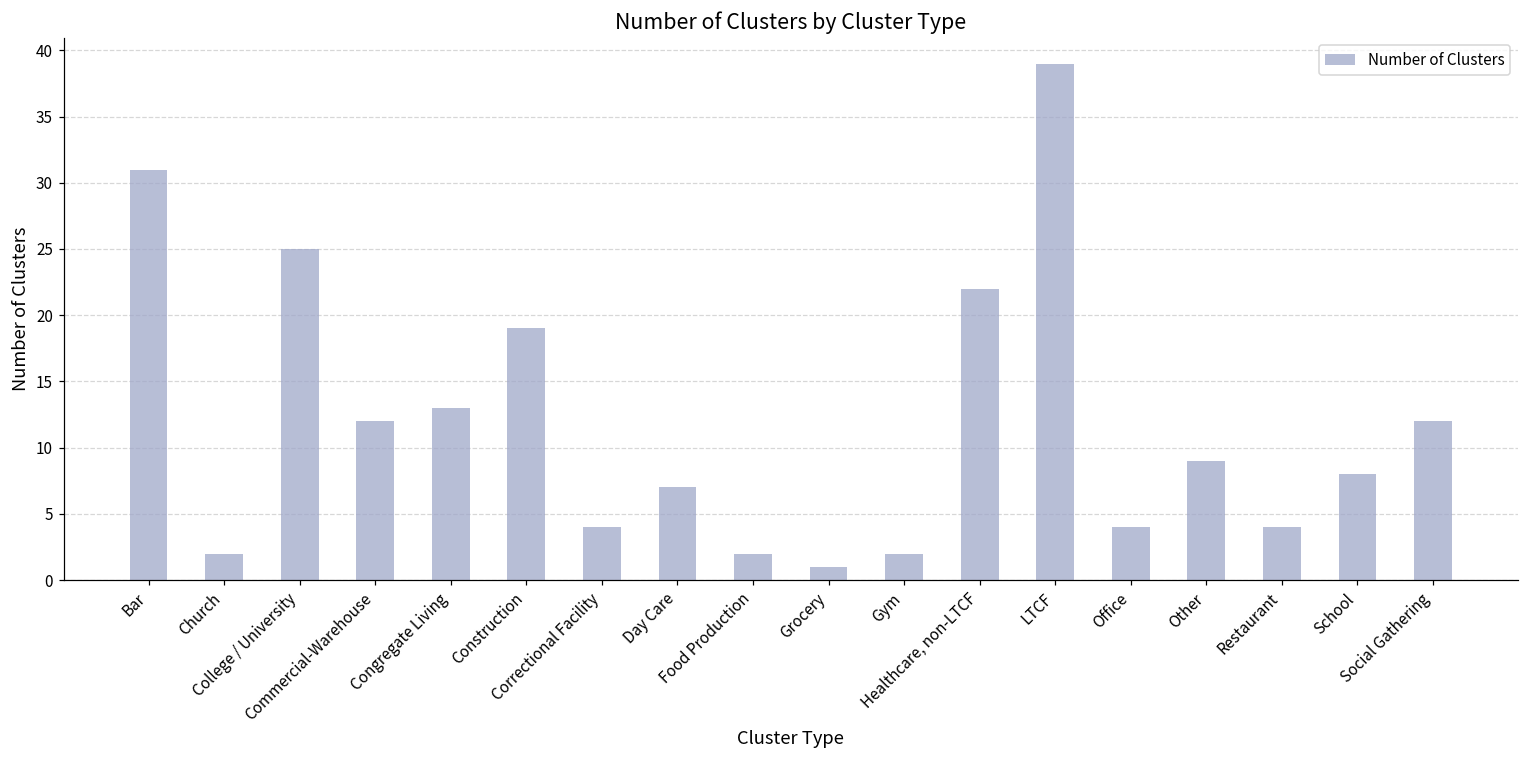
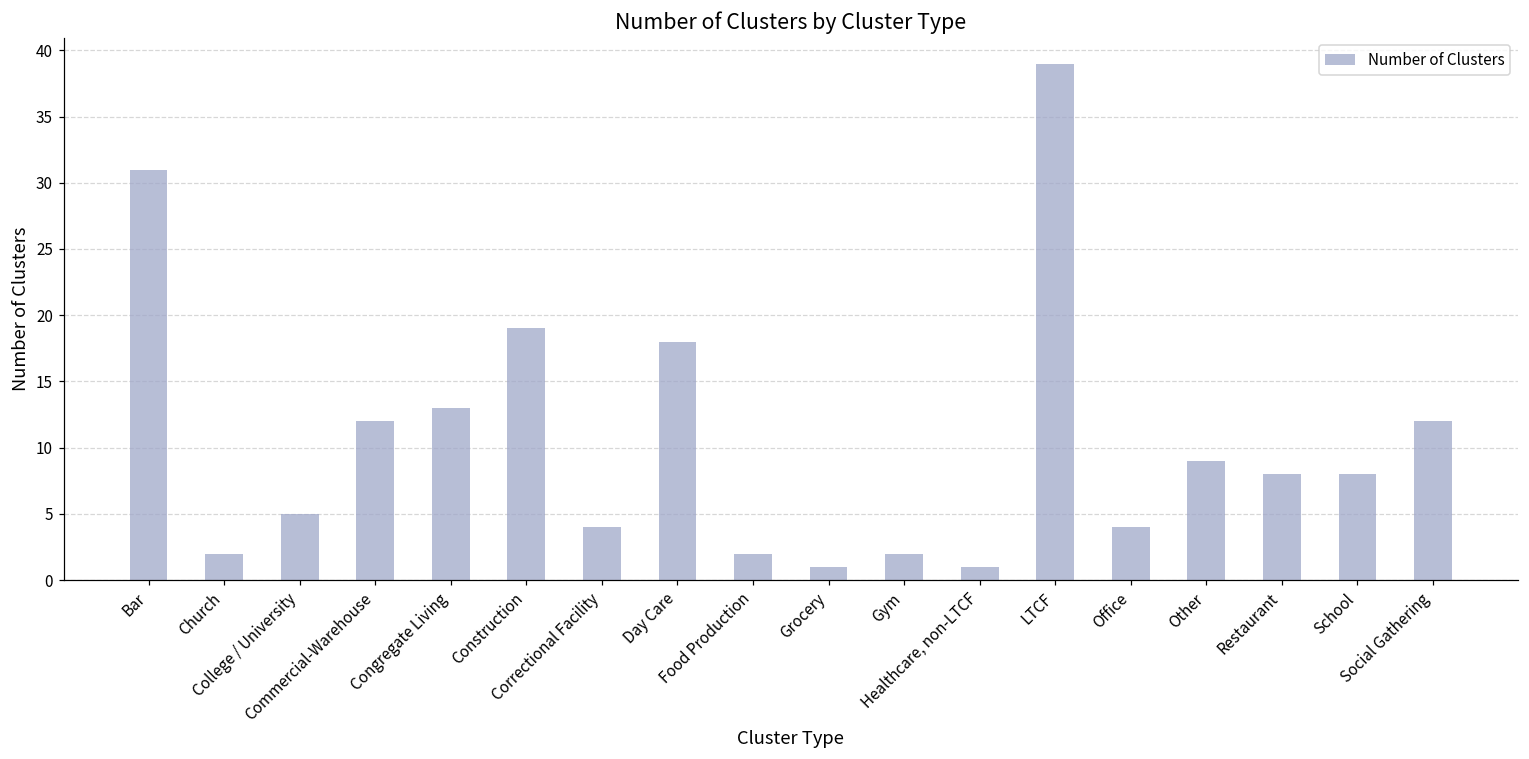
College / University: 25 -> 5
Day Care: 7 -> 18
Healthcare, non-LTCF: 22 -> 1
Restaurant: 4 -> 8
